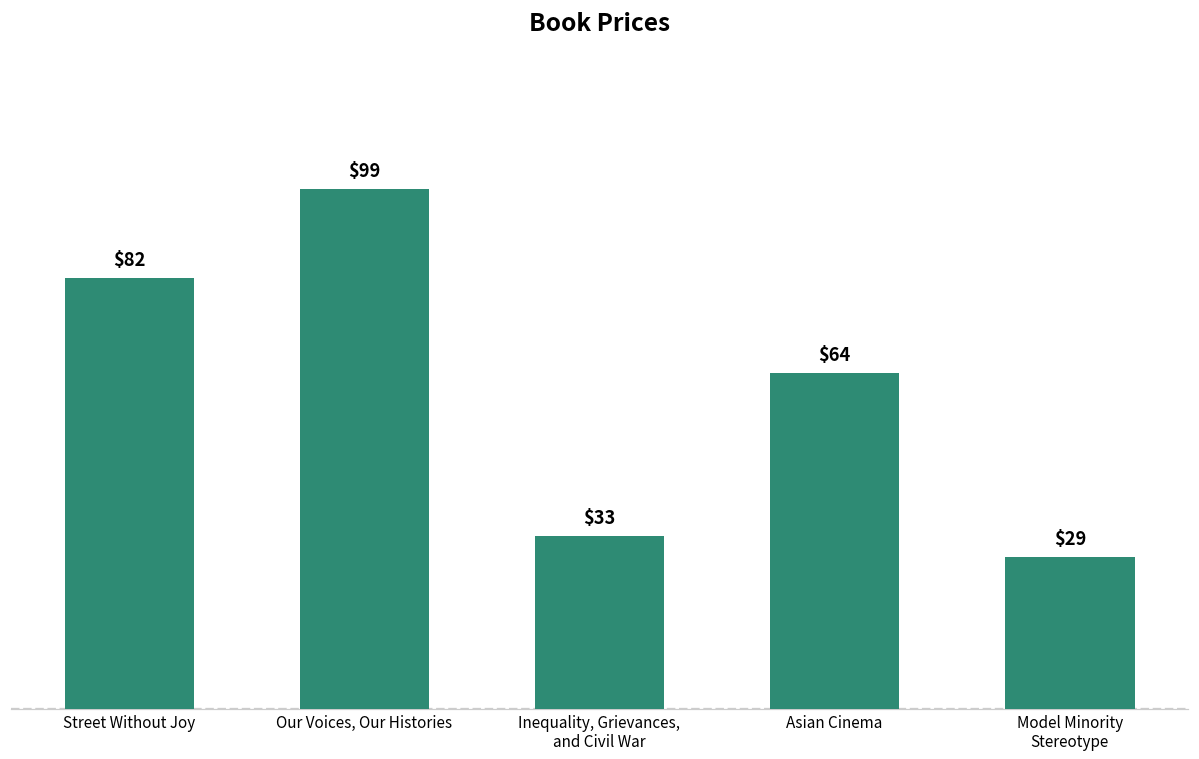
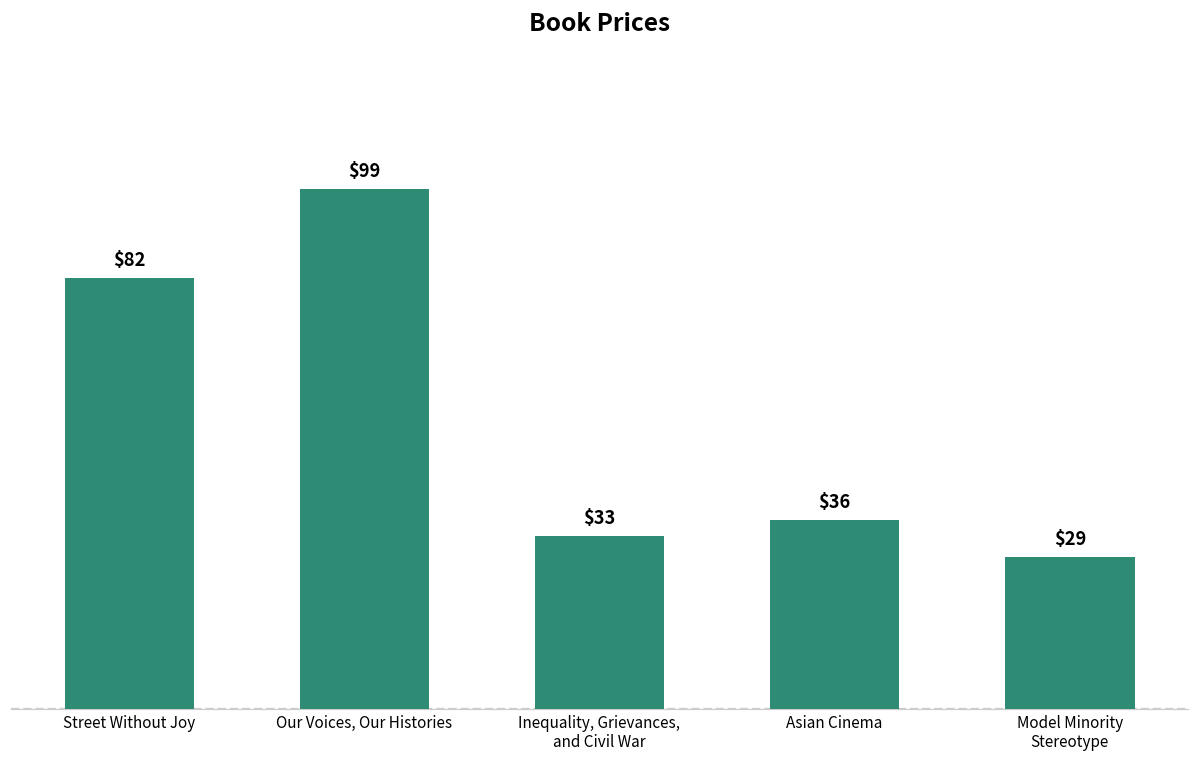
Asian Cinema: $64 -> $36
